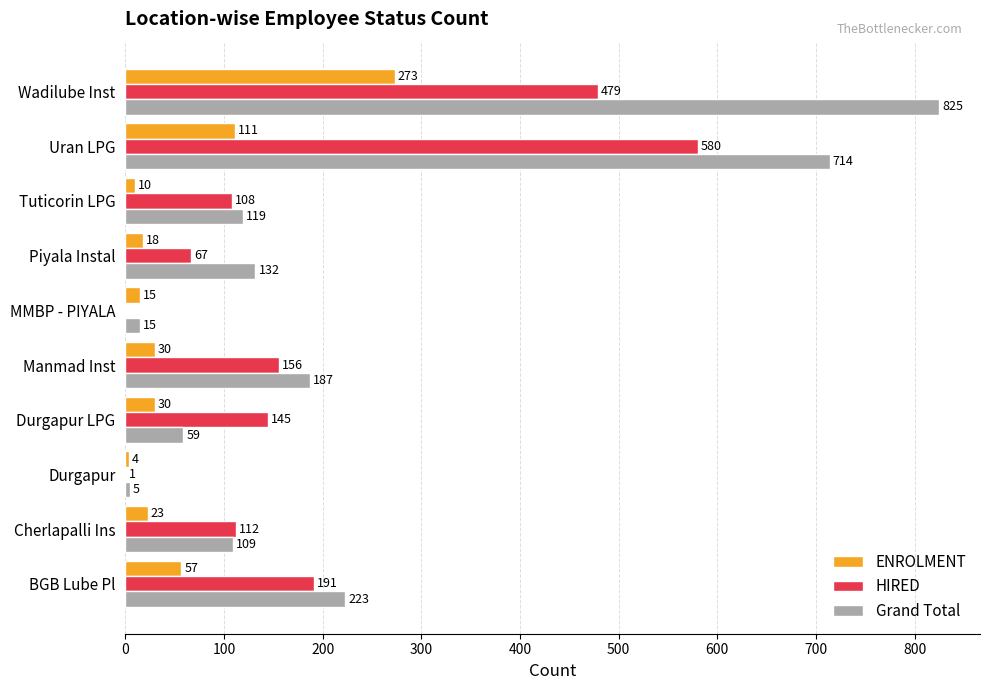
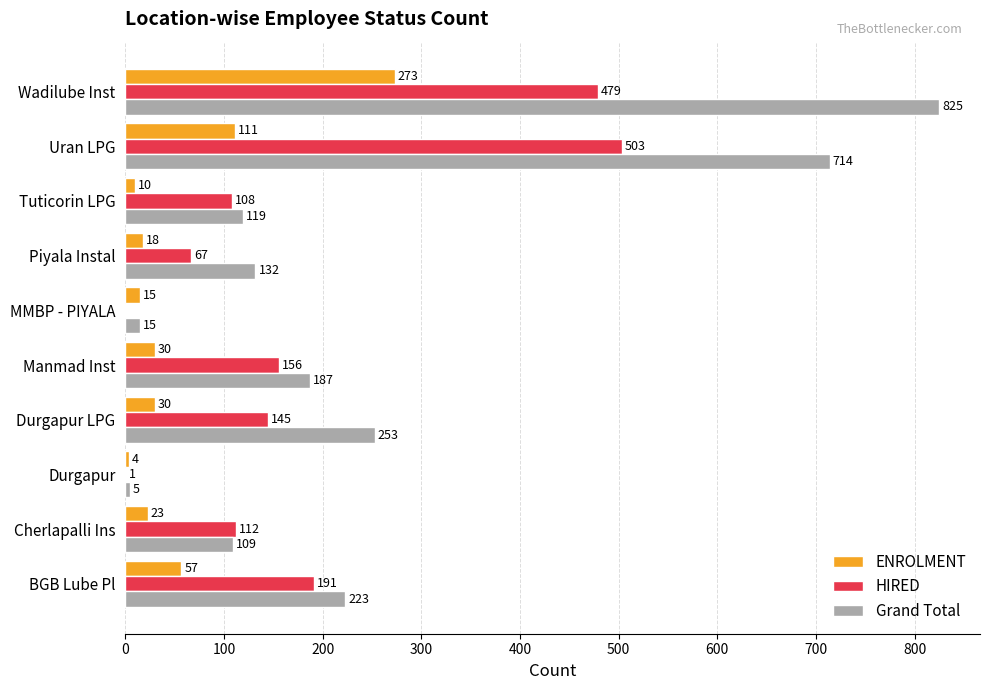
HIRED, Uran LPG: 580 -> 503
Grand Total, Durgapur LPG: 59 -> 253
